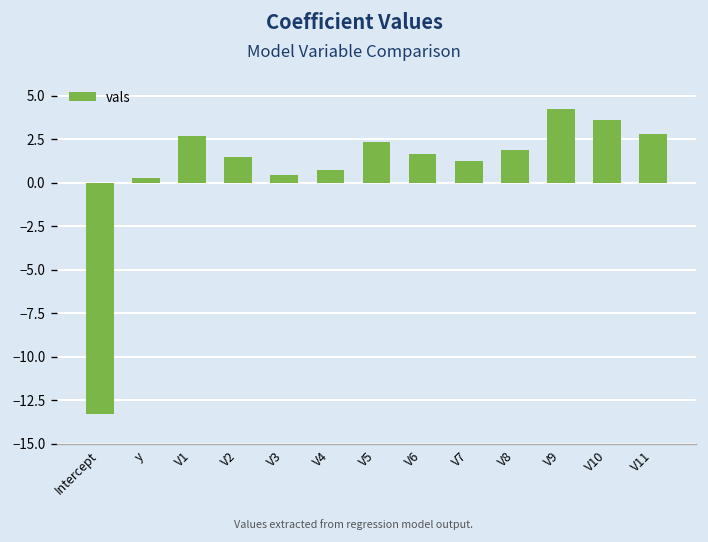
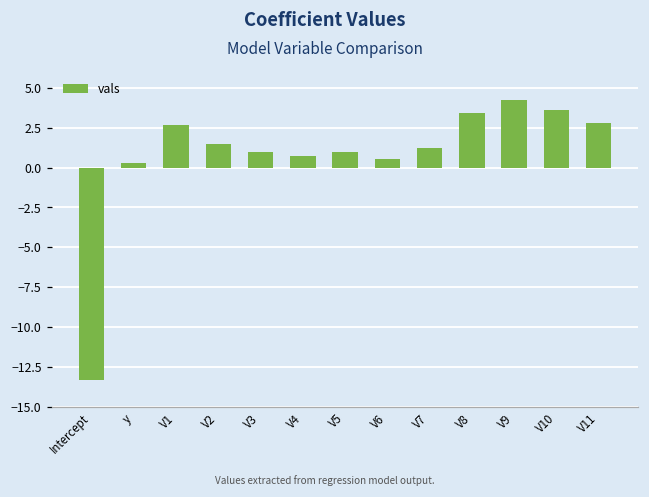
V3: 0.4 -> 1.0
V5: 2.3 -> 1.0
V6: 1.6 -> 0.5
V8: 1.9 -> 3.4
